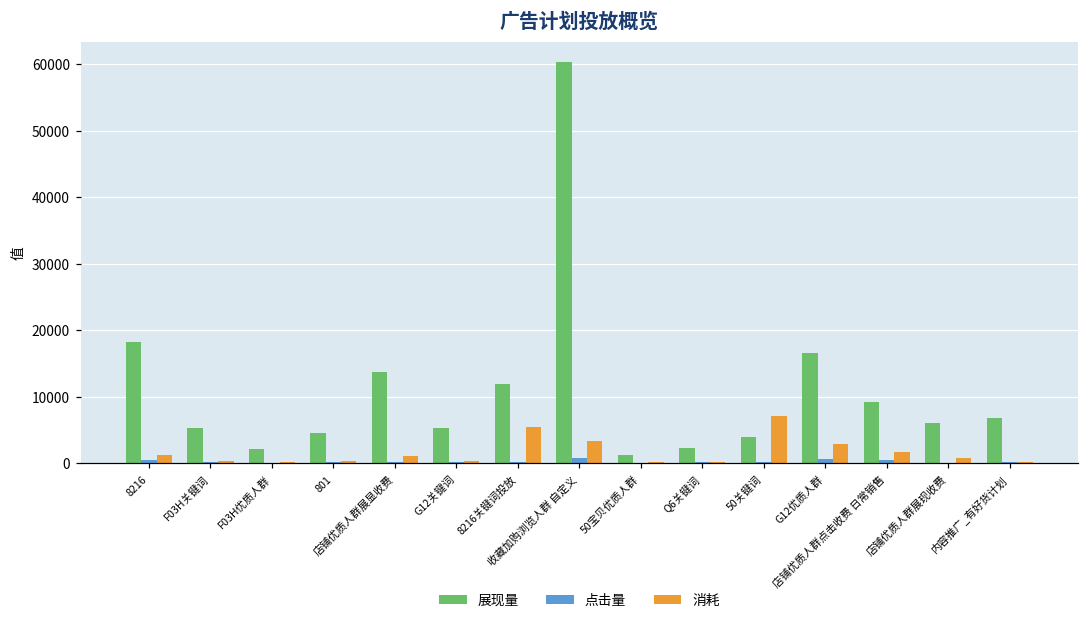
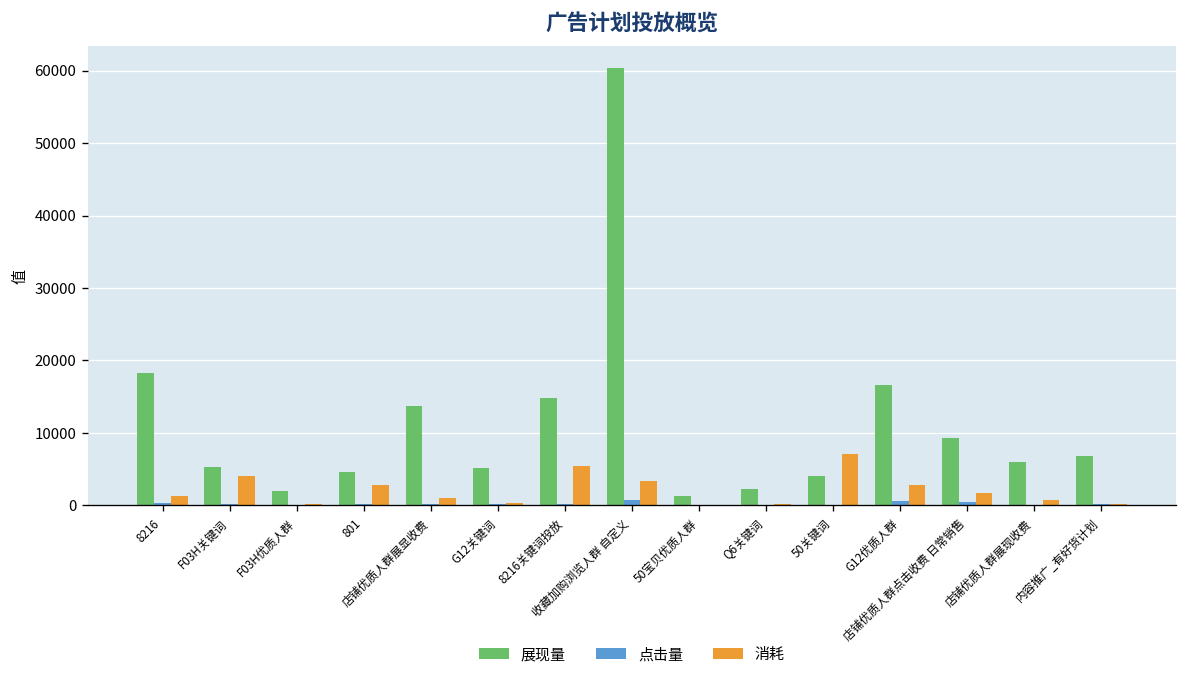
消耗, F03H关键词: 0 -> 4000
消耗, 801: 0 -> 3000
展现量, 8216关键词投放: 12000 -> 15000
